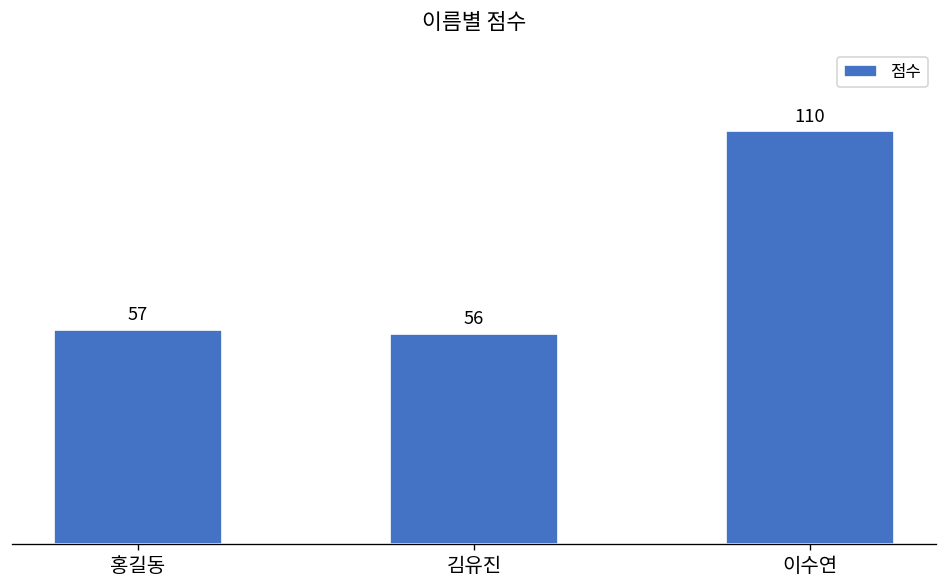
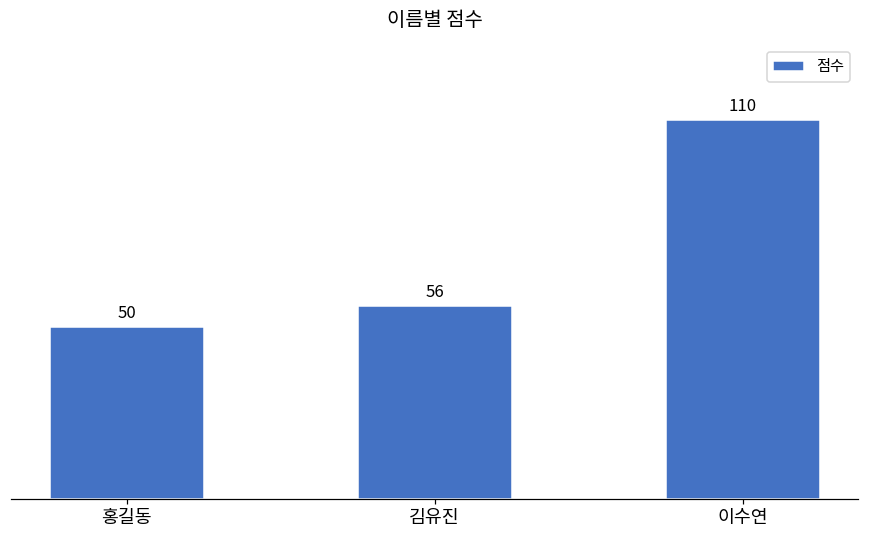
홍길동: 57 -> 50
